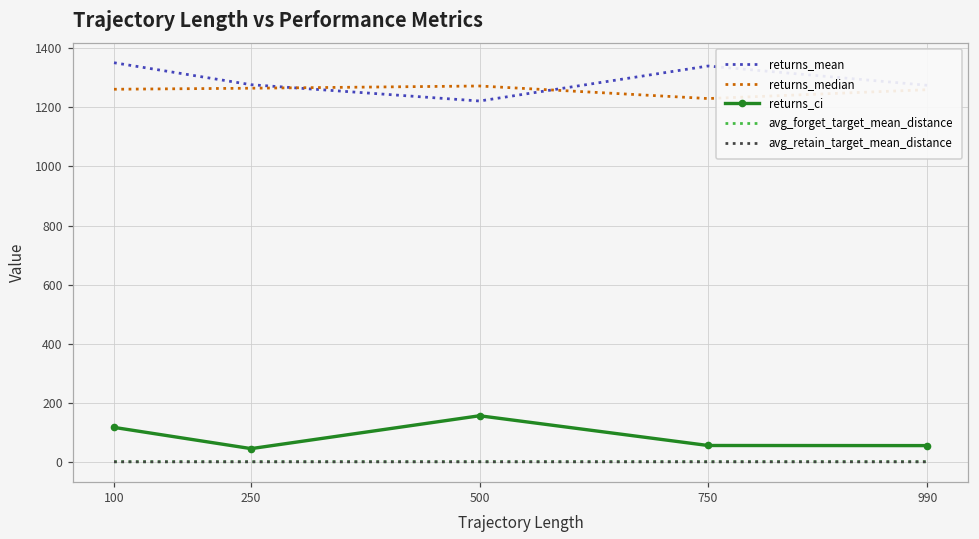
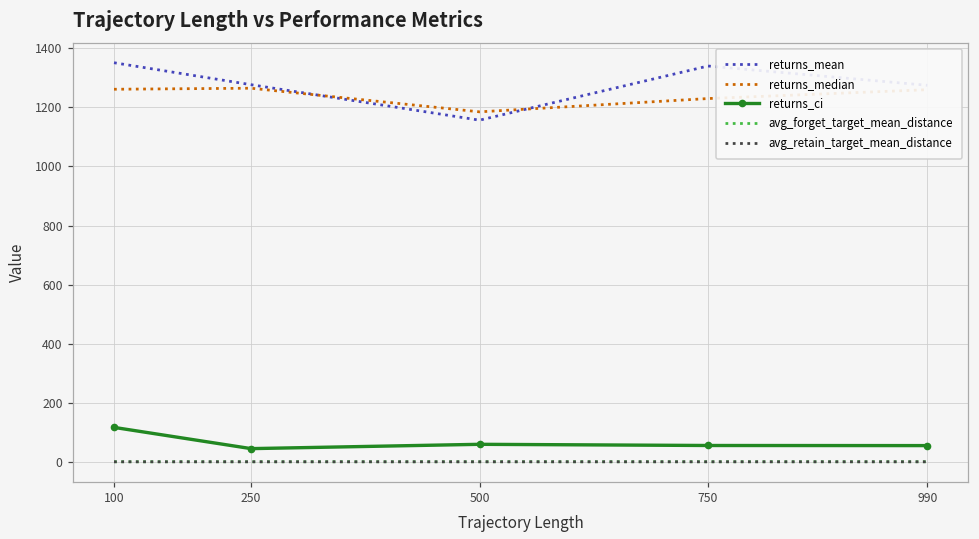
returns_mean, 500: 1220 -> 1160
returns_median, 500: 1270 -> 1190
returns_ci, 500: 160 -> 60
